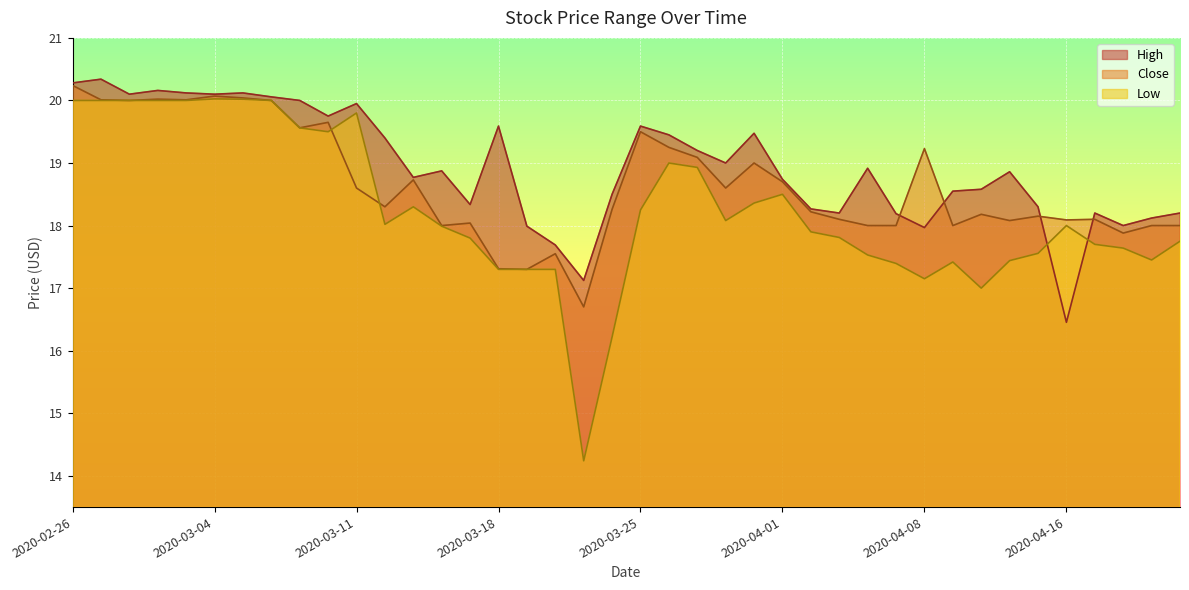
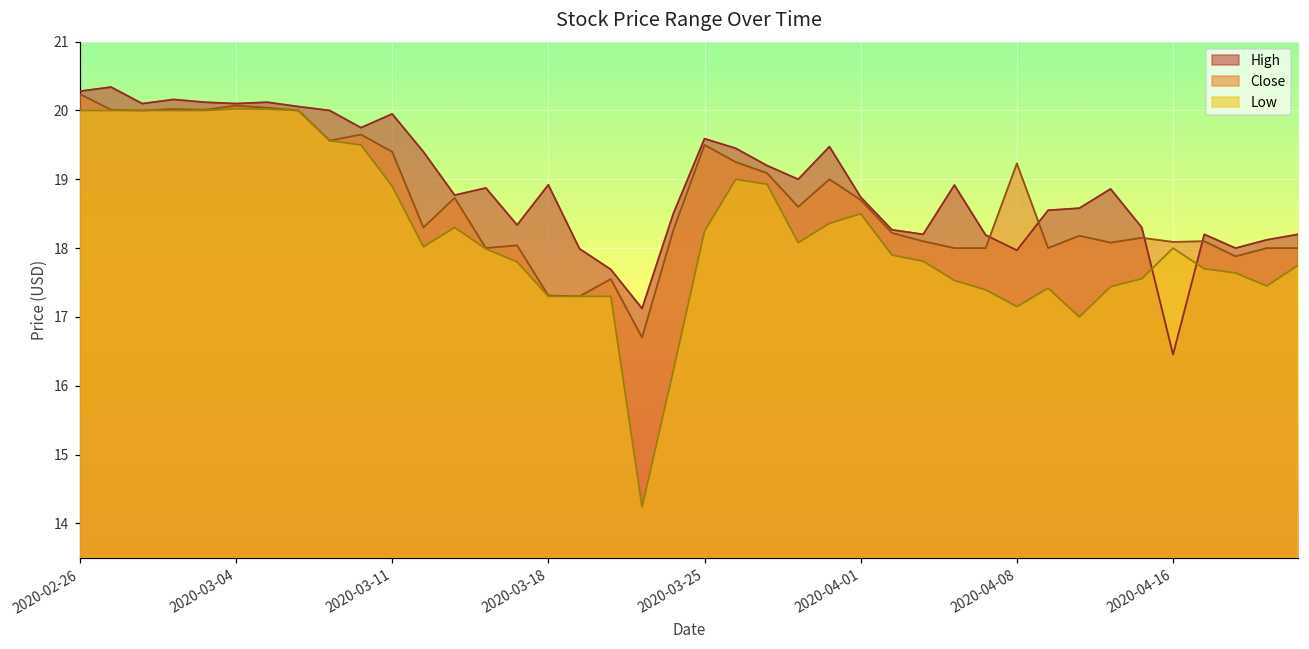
Close, 2020-03-11: 18.6 -> 19.4
Low, 2020-03-11: 19.8 -> 18.9
High, 2020-03-18: 19.6 -> 18.9
